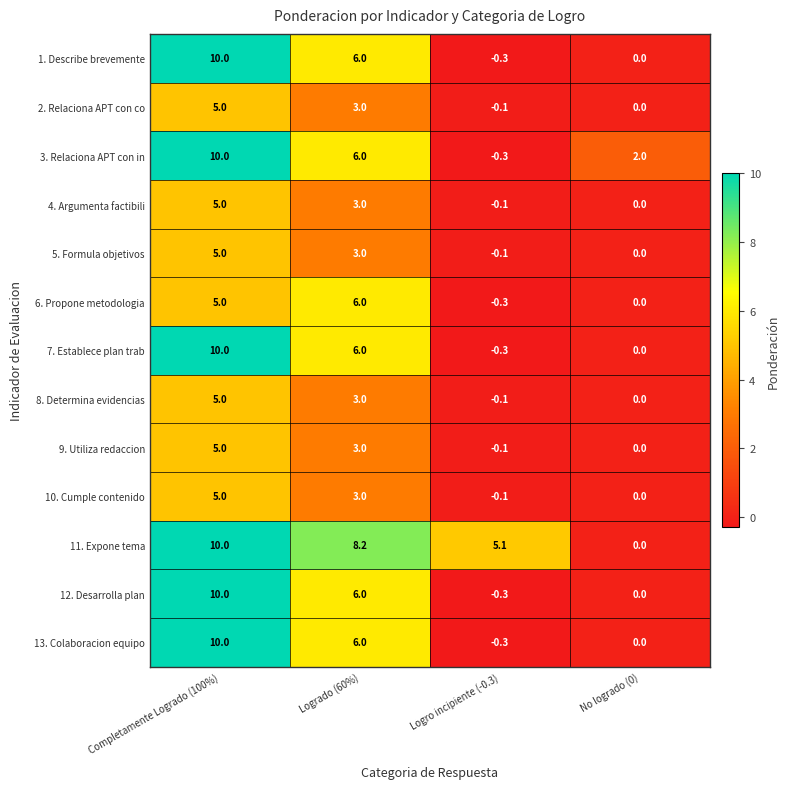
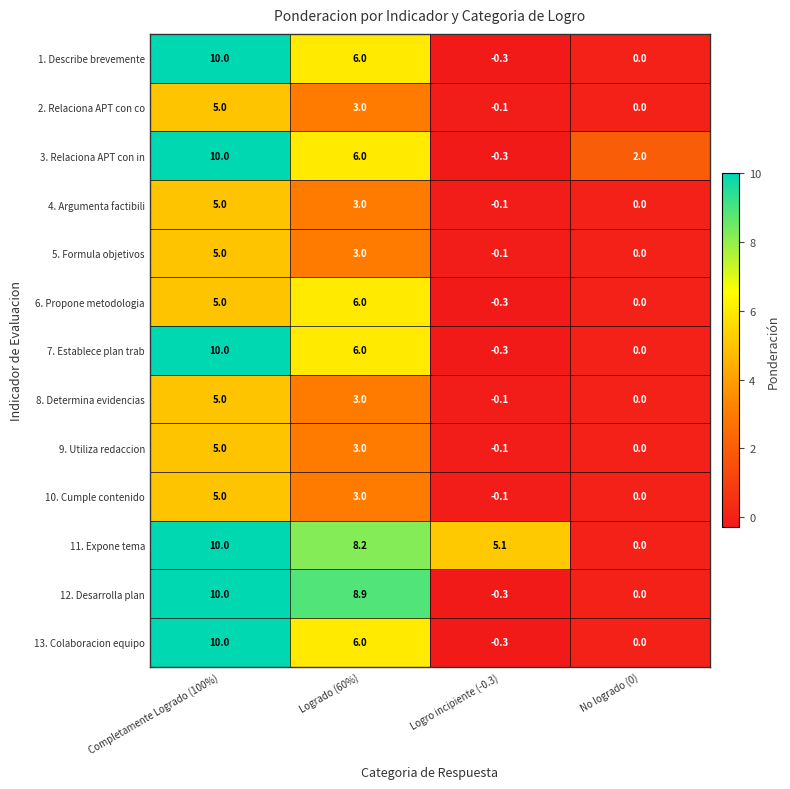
12. Desarrolla plan, Logrado (60%): 6.0 -> 8.9
